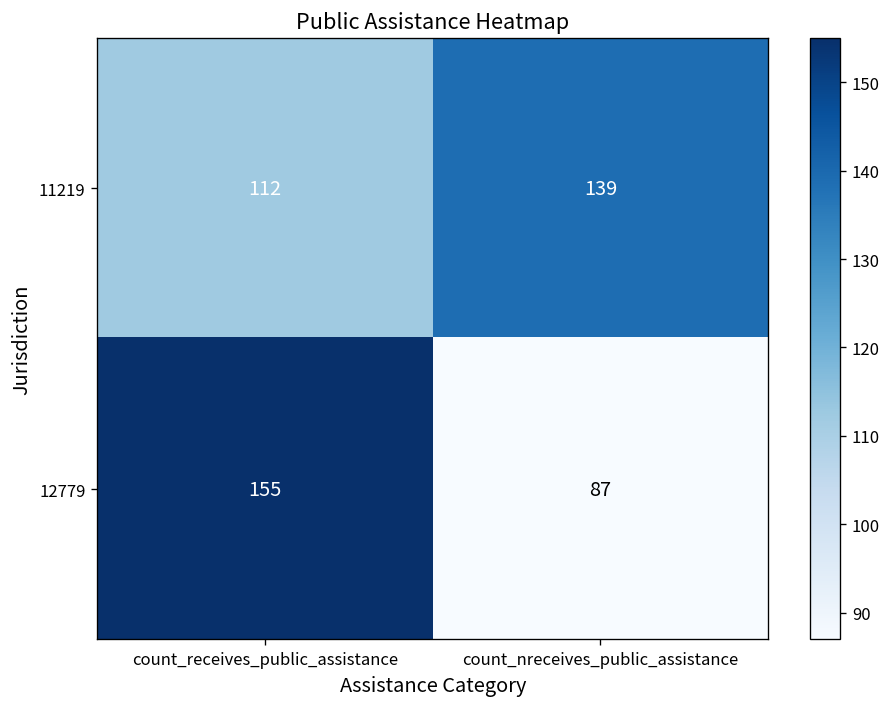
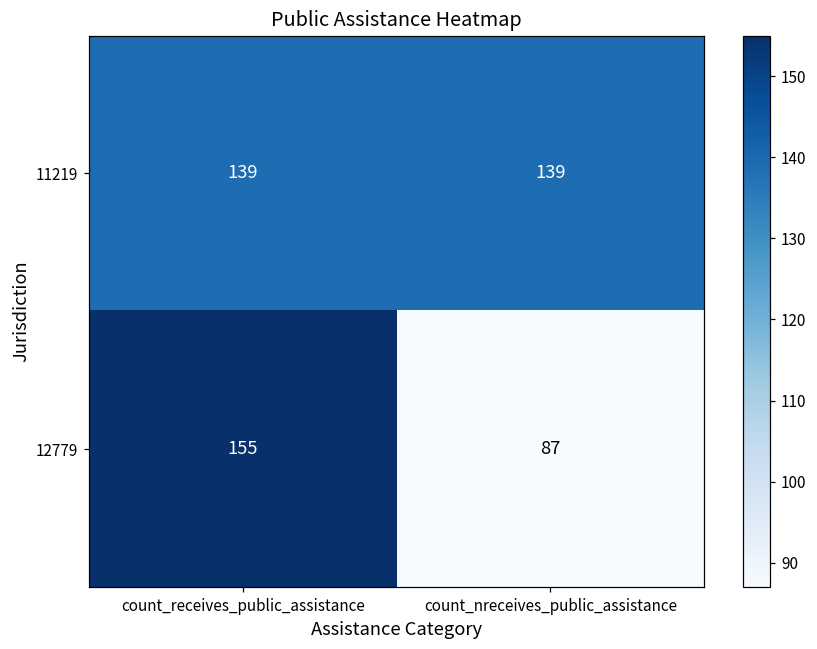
11219, count_receives_public_assistance: 112 -> 139
